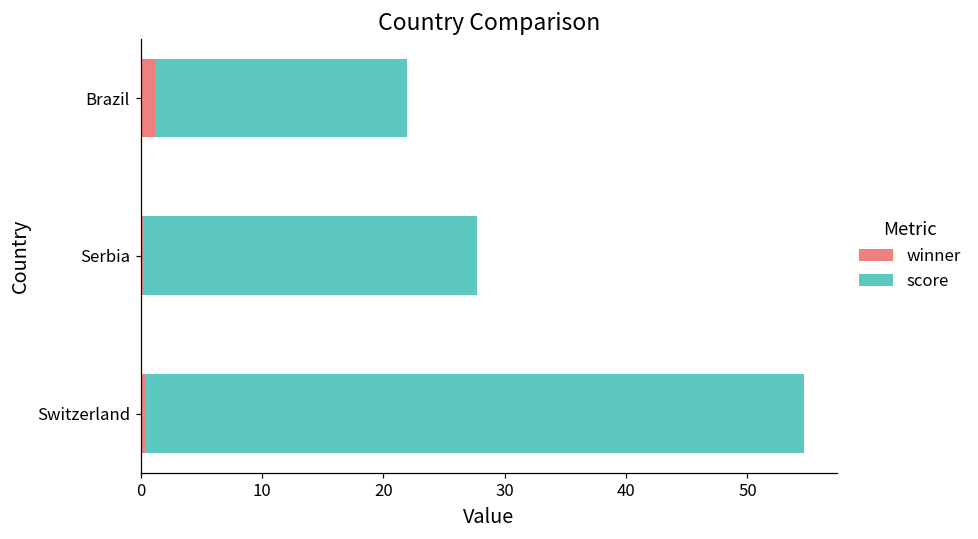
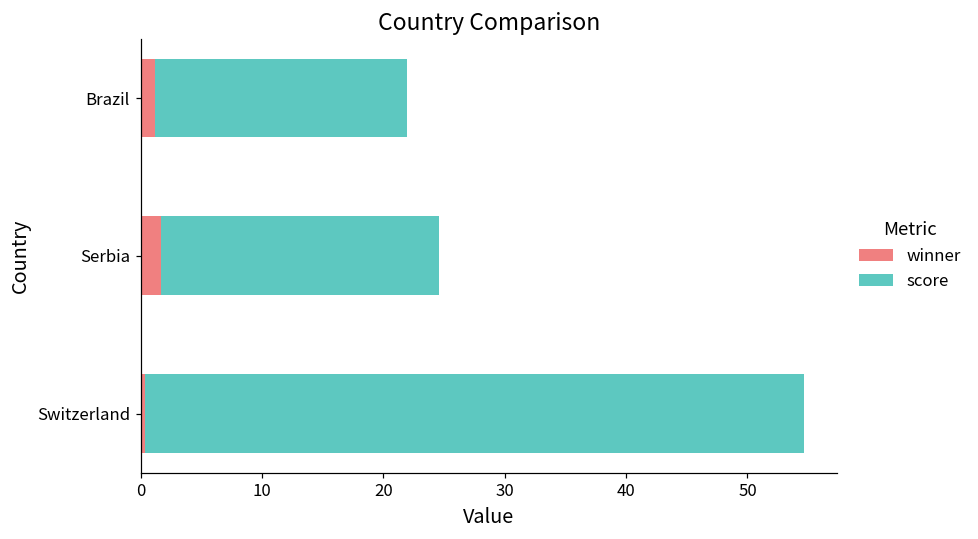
winner, Serbia: 0.2 -> 1.7
score, Serbia: 27.6 -> 22.9
